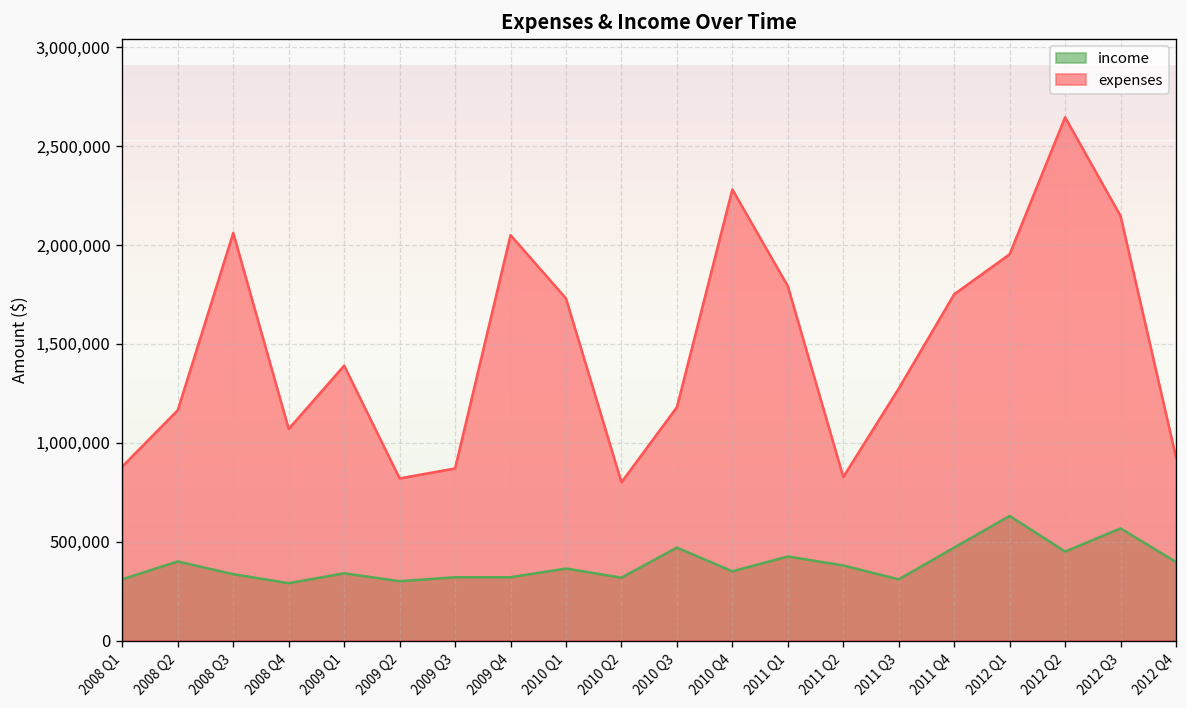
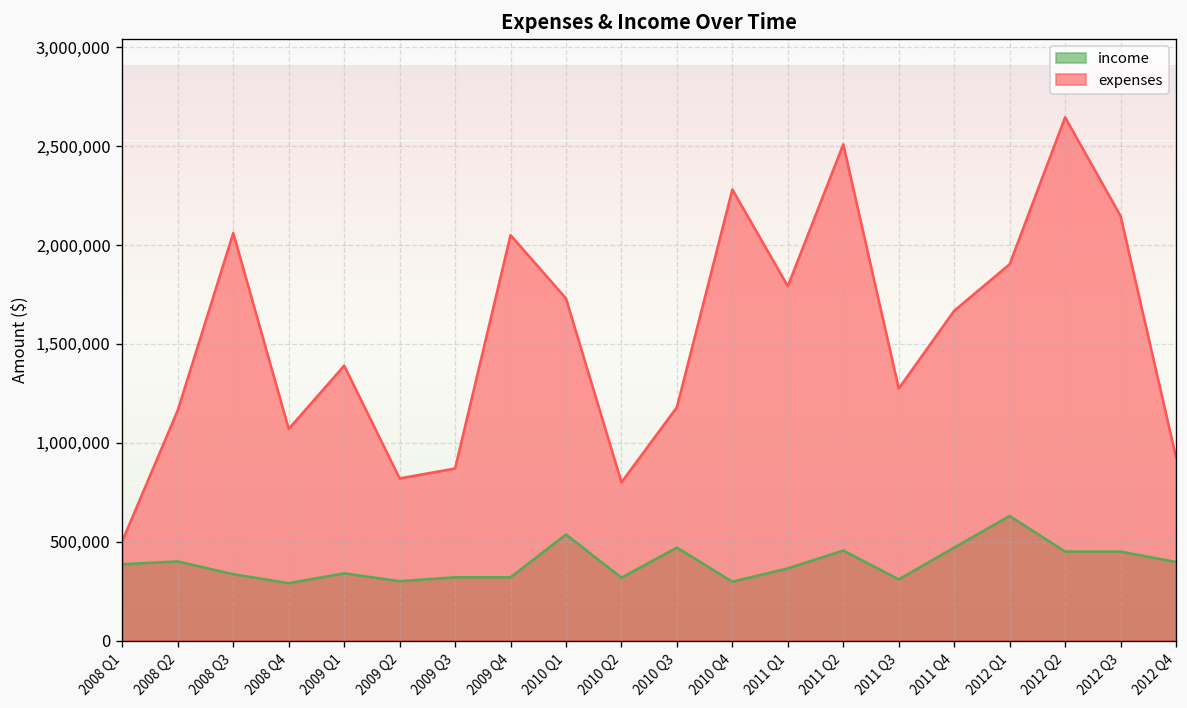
income, 2008 Q1: 310,000 -> 390,000
expenses, 2008 Q1: 880,000 -> 500,000
income, 2010 Q1: 360,000 -> 540,000
income, 2010 Q4: 350,000 -> 300,000
income, 2011 Q1: 430,000 -> 360,000
income, 2011 Q2: 380,000 -> 460,000
expenses, 2011 Q2: 830,000 -> 2,510,000
expenses, 2011 Q4: 1,750,000 -> 1,670,000
expenses, 2012 Q1: 1,950,000 -> 1,900,000
income, 2012 Q3: 570,000 -> 450,000
